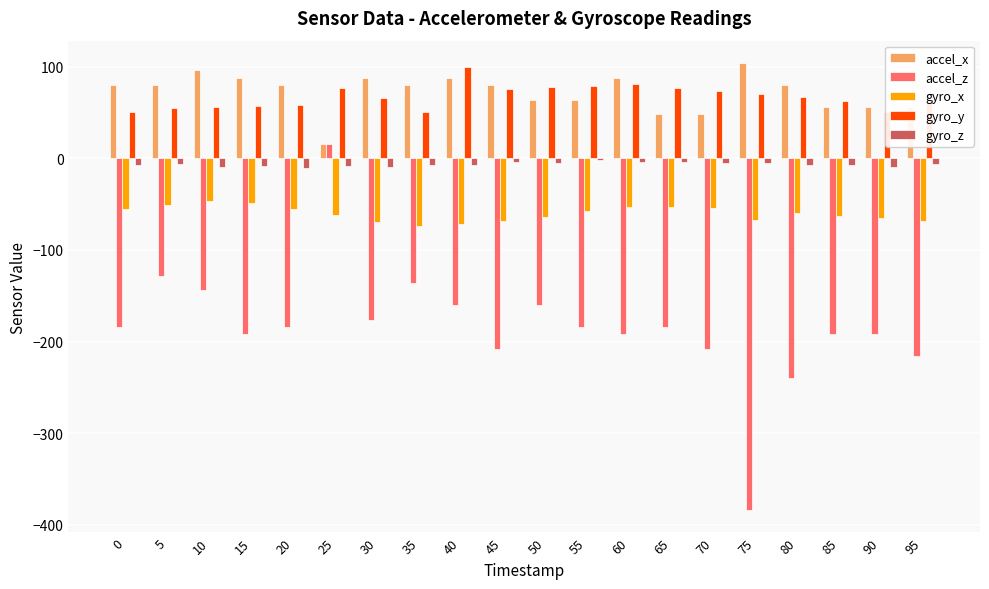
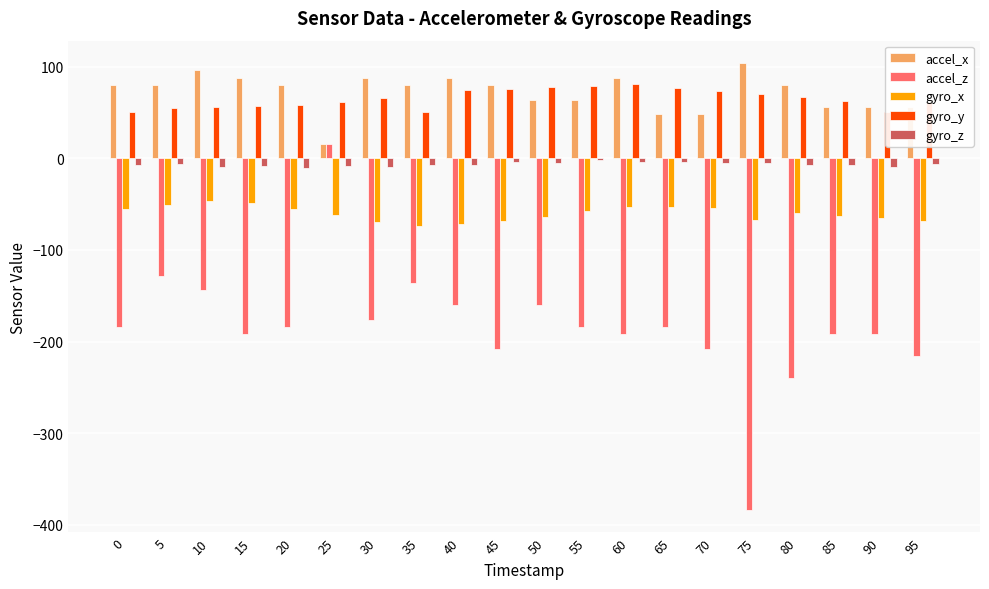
gyro_y, 25: 80 -> 60
gyro_y, 40: 100 -> 80
